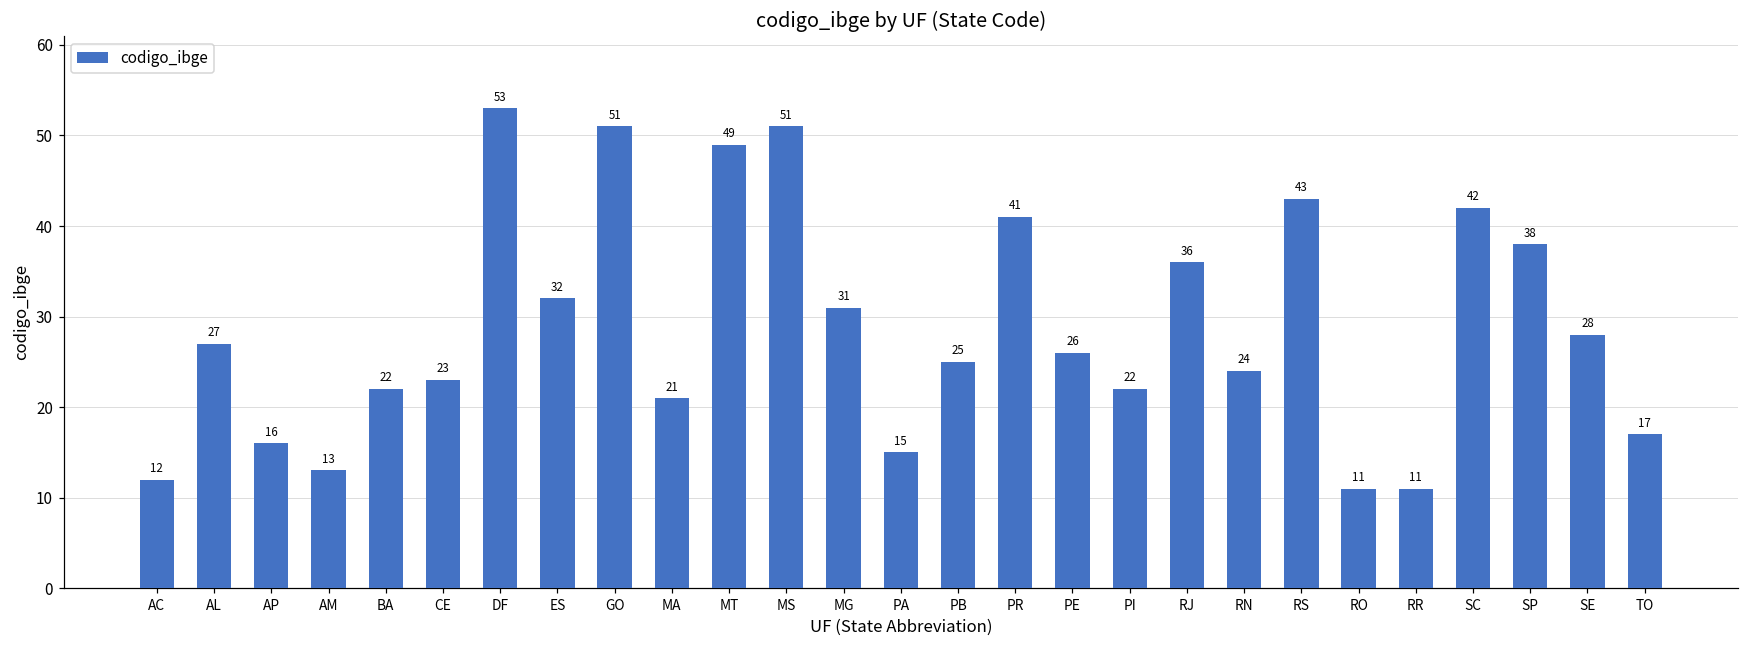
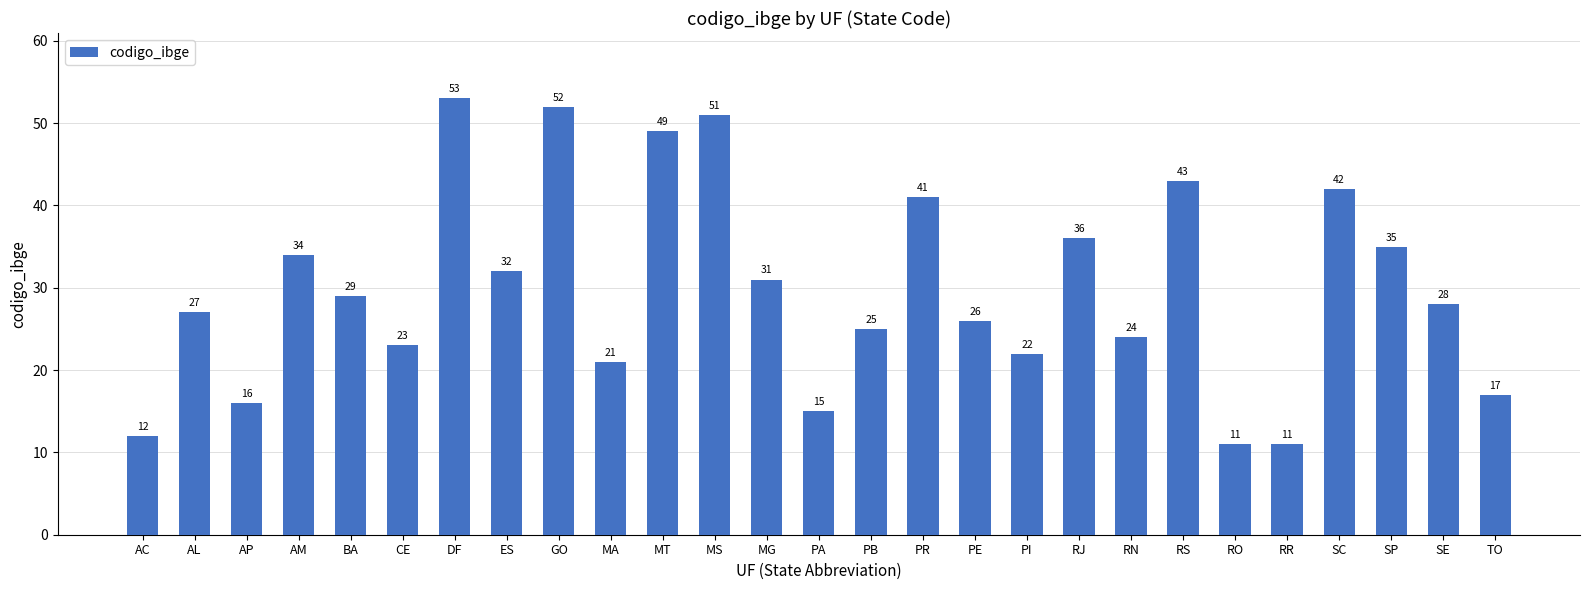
AM: 13 -> 34
BA: 22 -> 29
GO: 51 -> 52
SP: 38 -> 35
